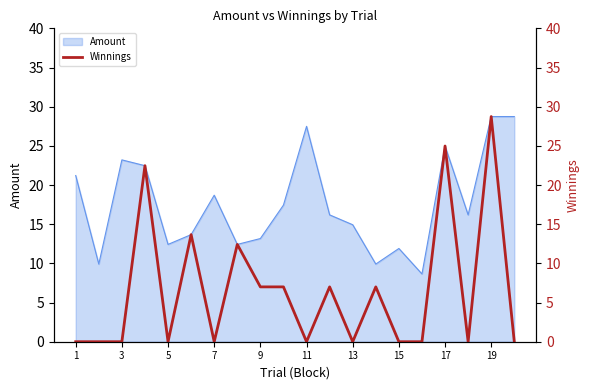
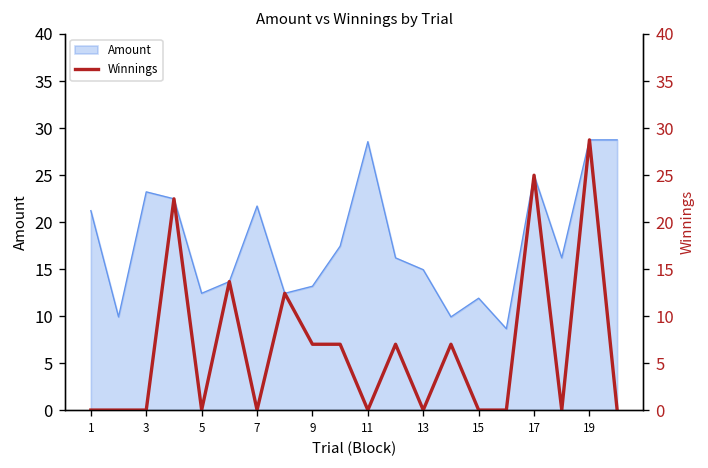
Amount, 7: 19 -> 22
Amount, 11: 27 -> 29
